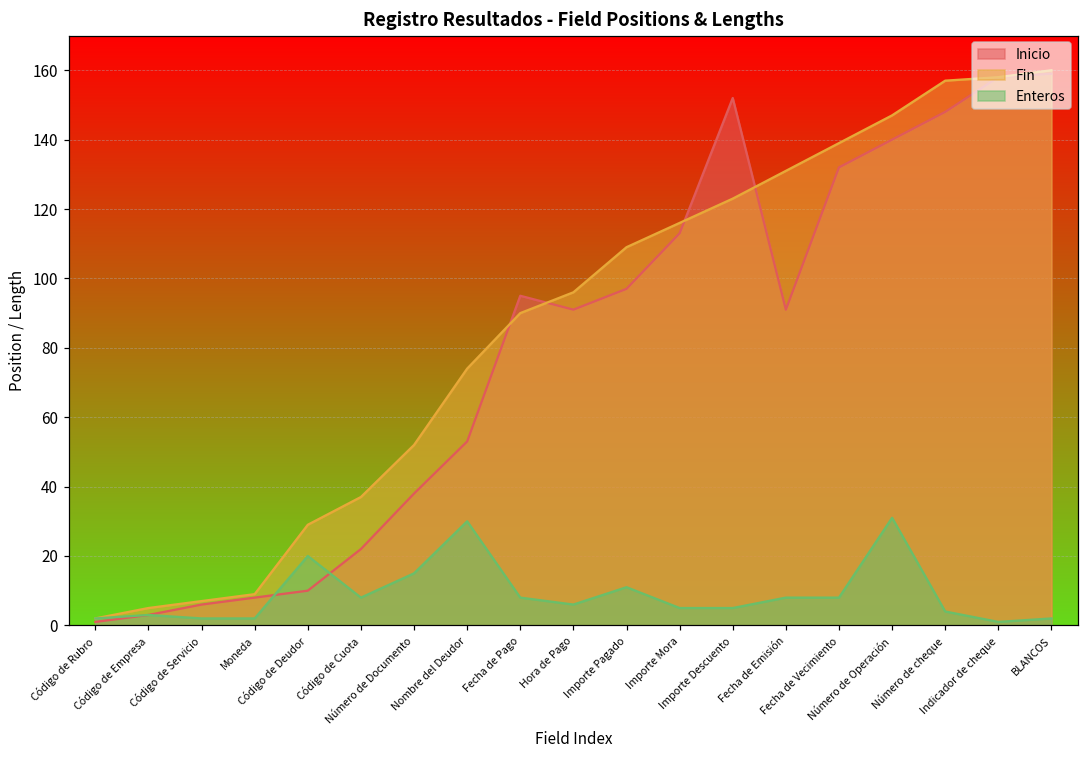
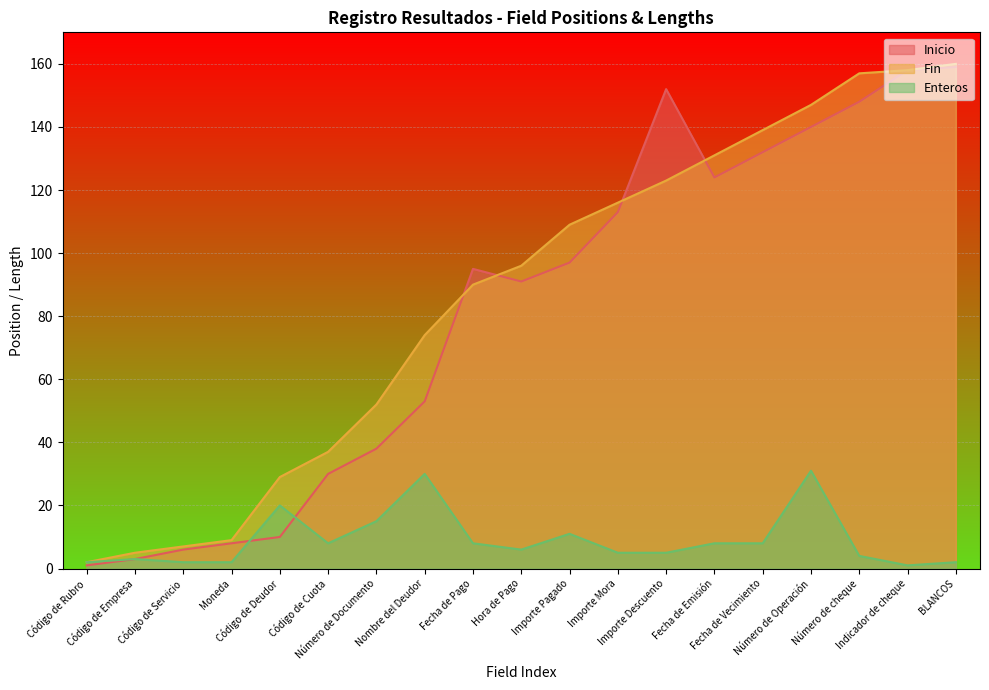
Inicio, Código de Cuota: 22 -> 30
Inicio, Fecha de Emisión: 91 -> 124
